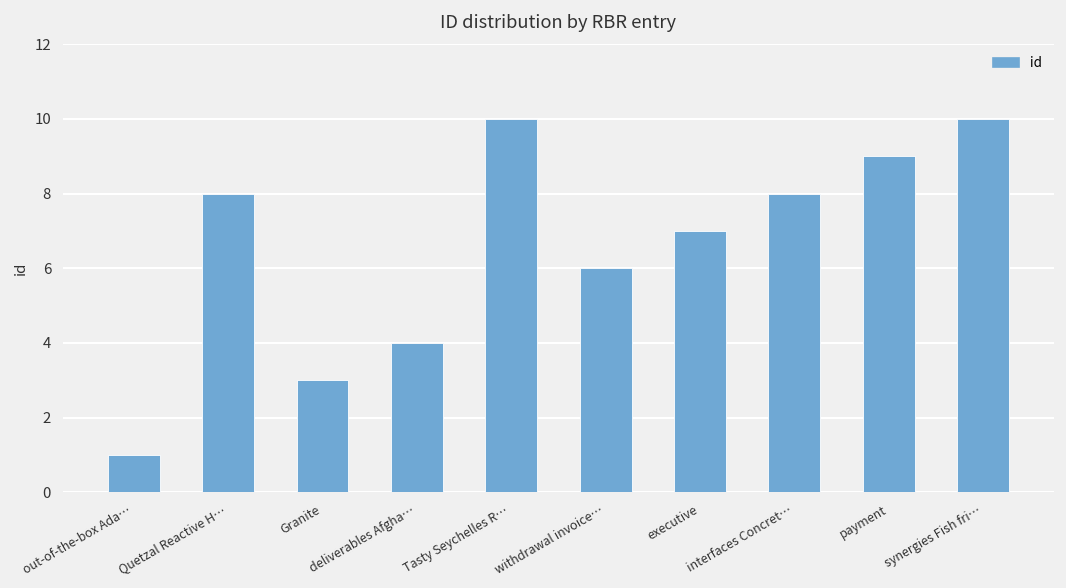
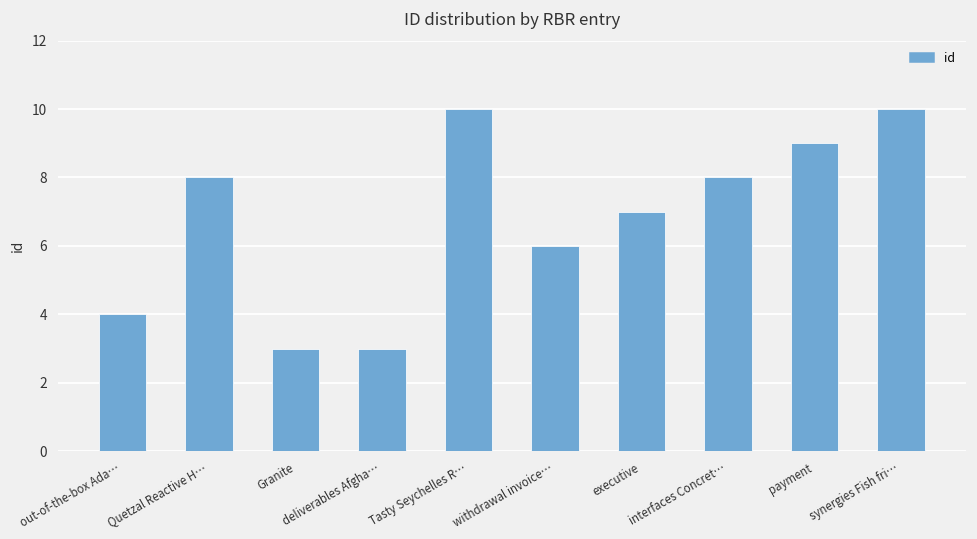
out-of-the-box Ada…: 1 -> 4
deliverables Afgha…: 4 -> 3
